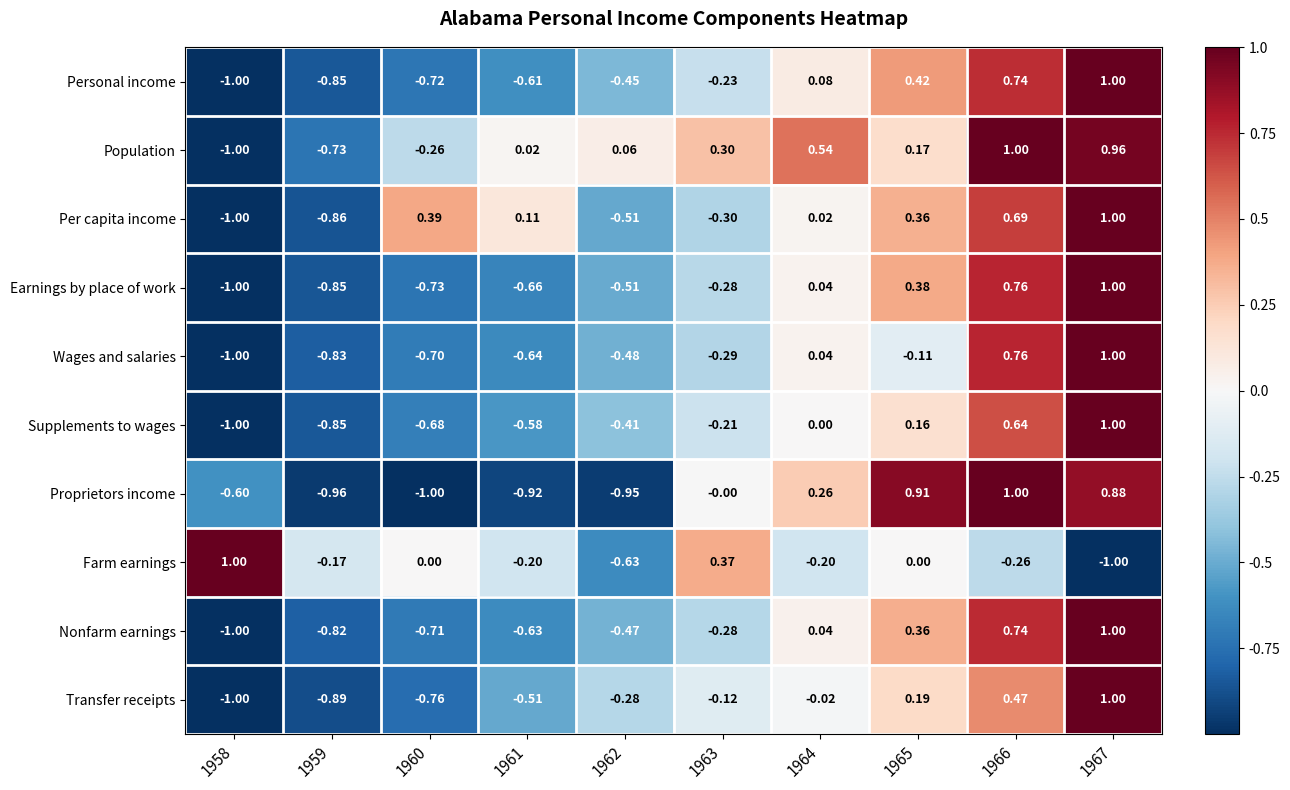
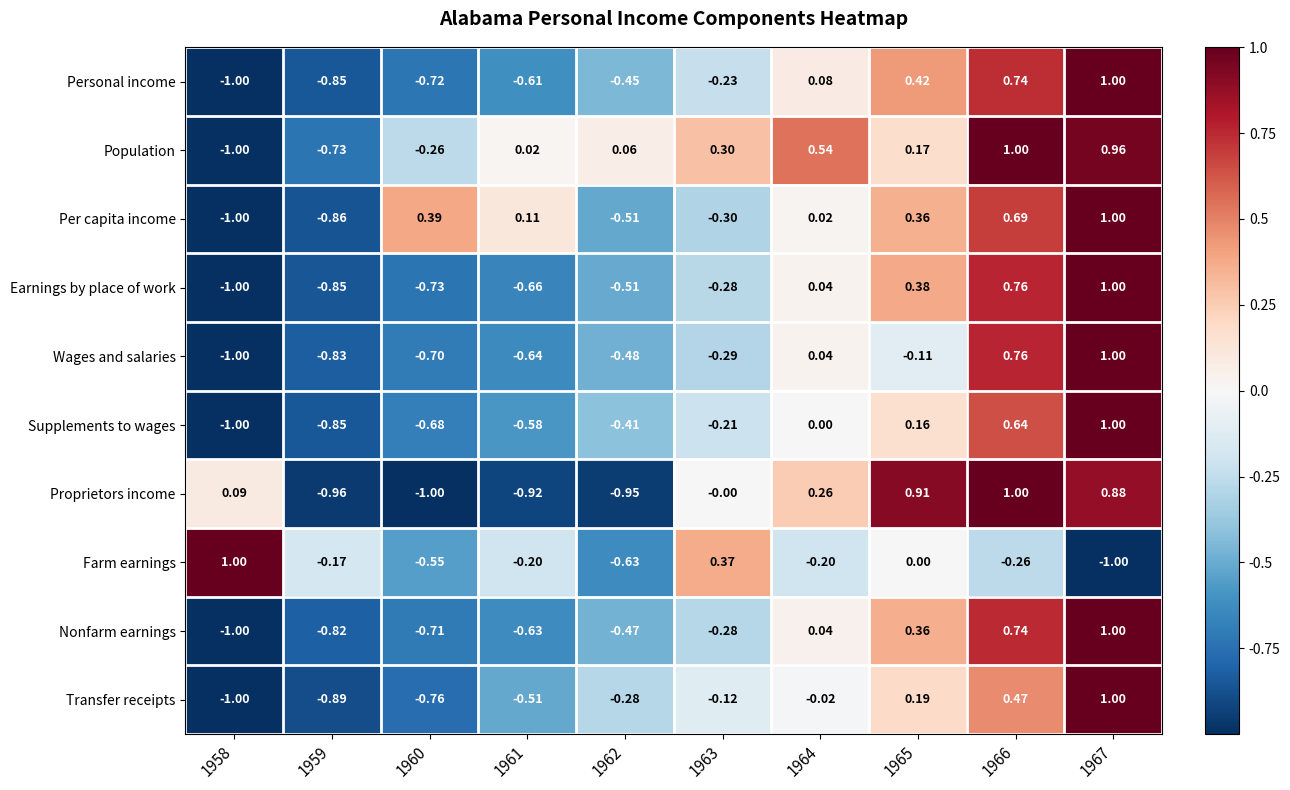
Proprietors income, 1958: -0.60 -> 0.09
Farm earnings, 1960: 0.00 -> -0.55
